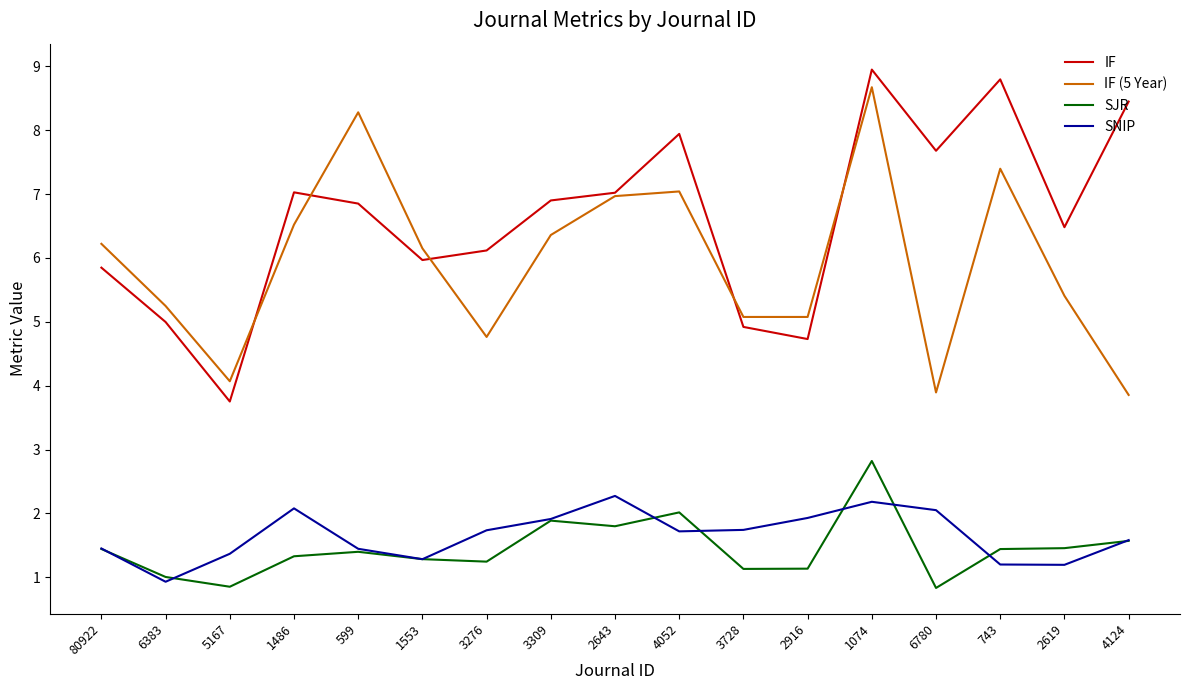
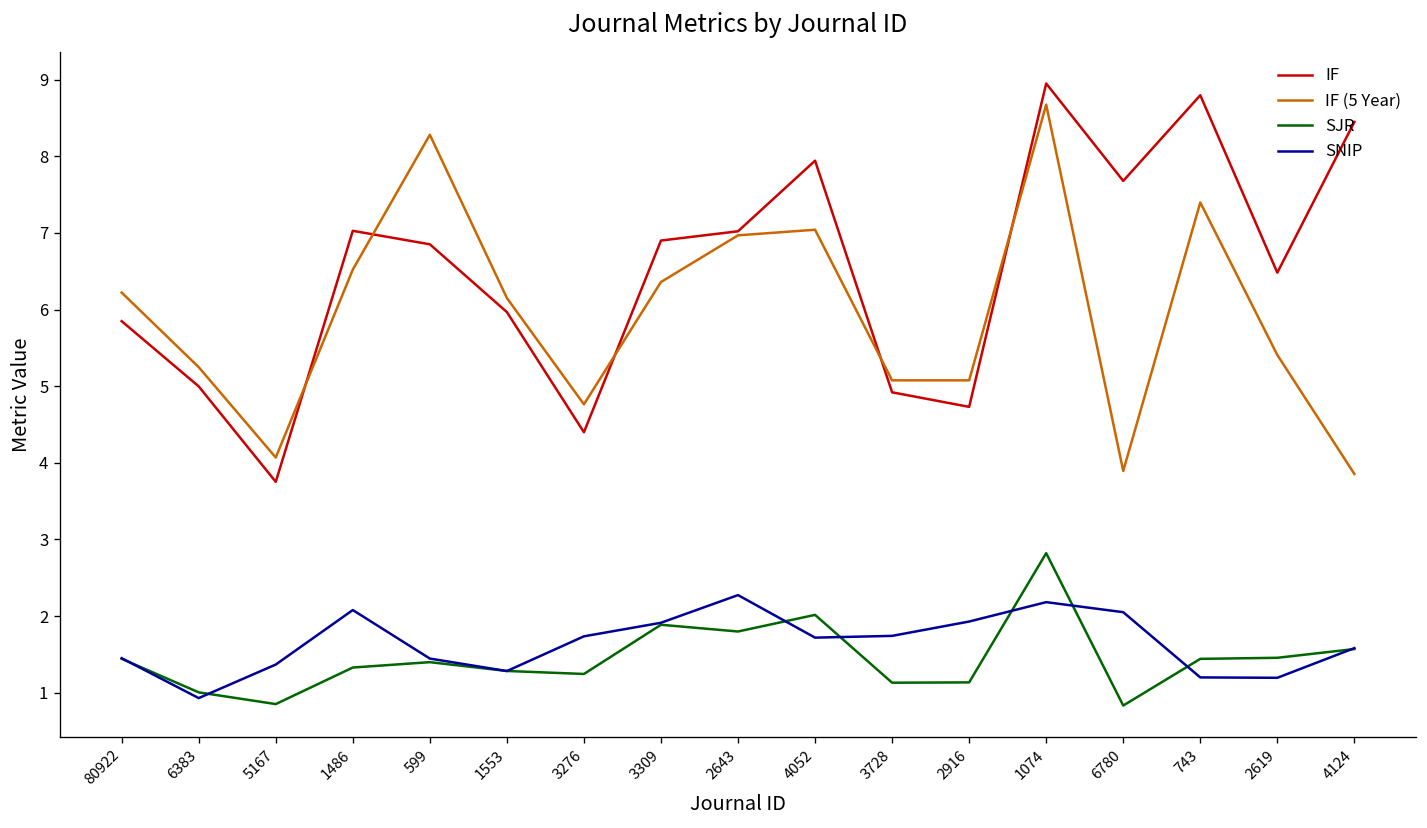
IF, 3276: 6.1 -> 4.4
